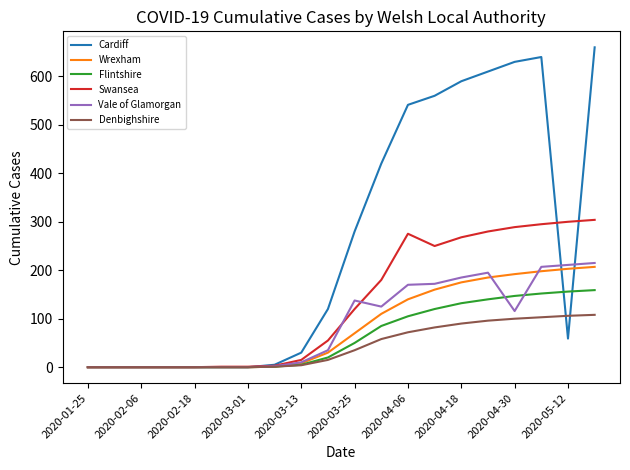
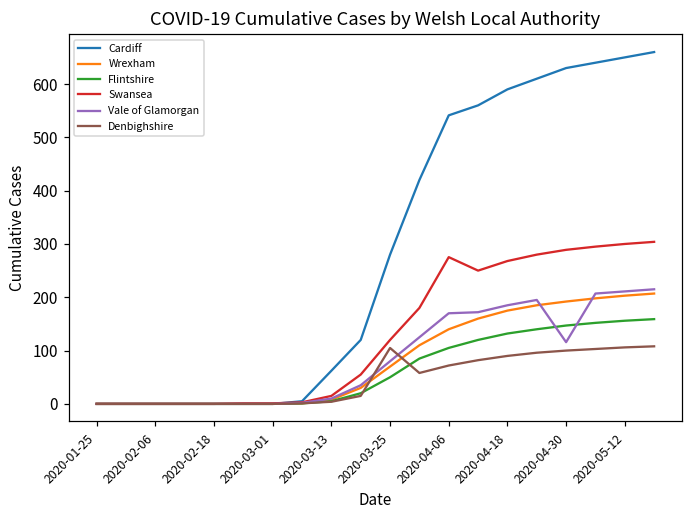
Cardiff, 2020-03-13: 30 -> 60
Vale of Glamorgan, 2020-03-25: 140 -> 80
Denbighshire, 2020-03-25: 40 -> 100
Cardiff, 2020-05-12: 60 -> 650
